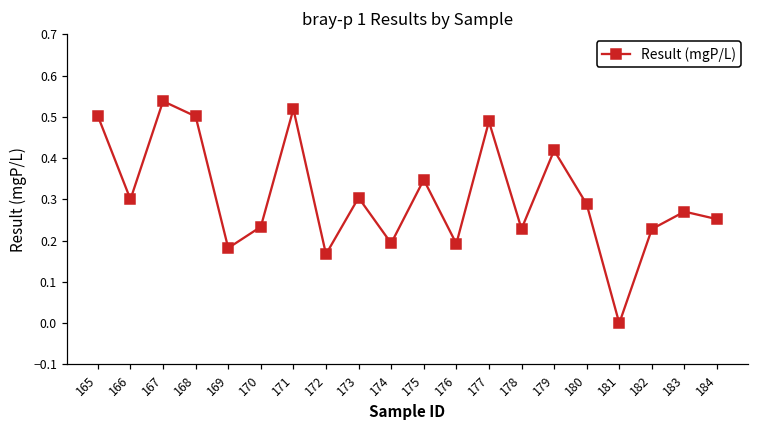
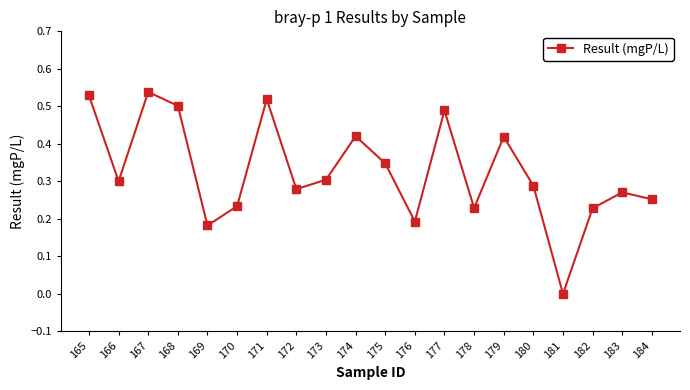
165: 0.50 -> 0.53
172: 0.17 -> 0.28
174: 0.19 -> 0.42
